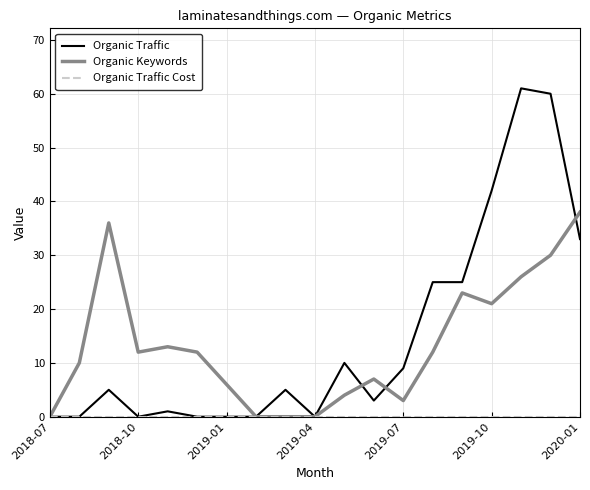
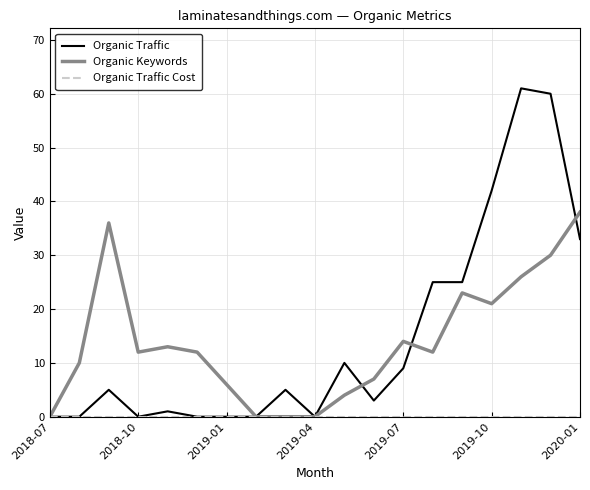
Organic Keywords, 2019-07: 3 -> 14
